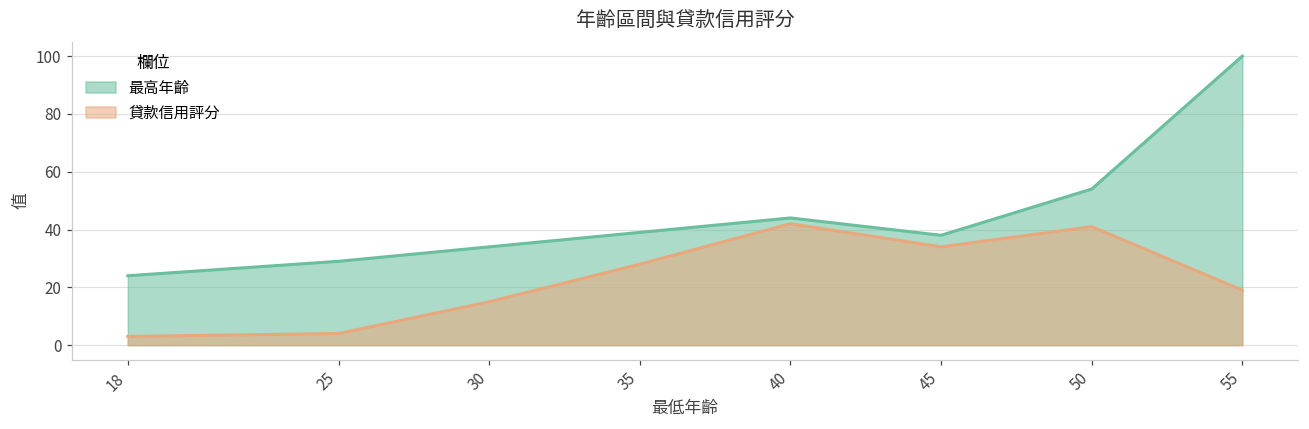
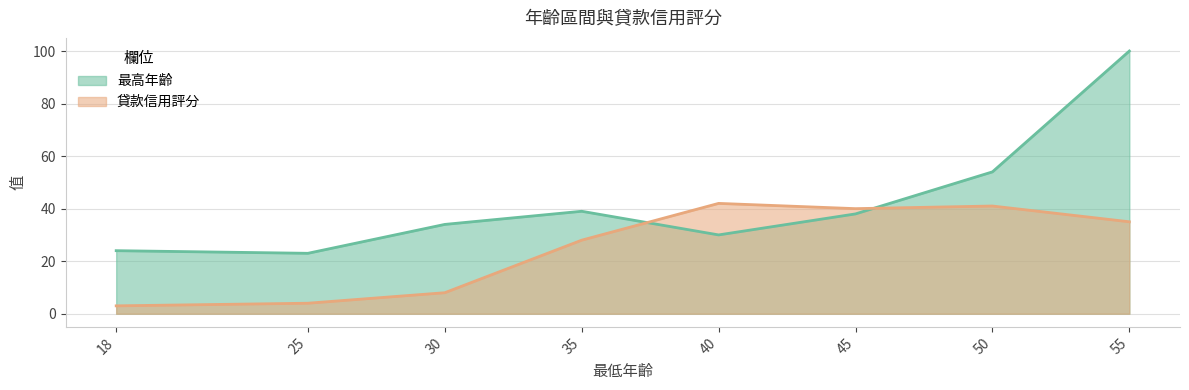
最高年齡, 25: 29 -> 23
貸款信用評分, 30: 15 -> 8
最高年齡, 40: 44 -> 30
貸款信用評分, 45: 34 -> 40
貸款信用評分, 55: 19 -> 35
